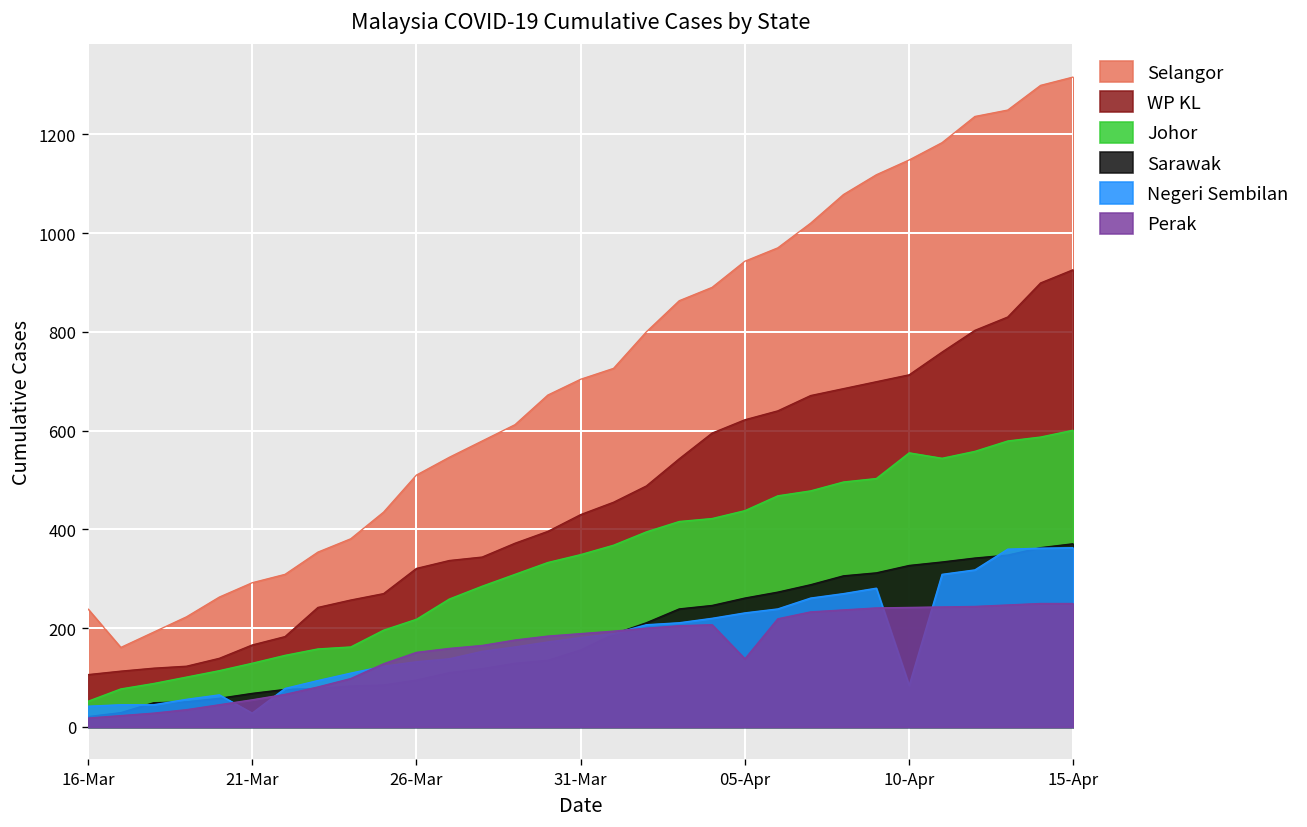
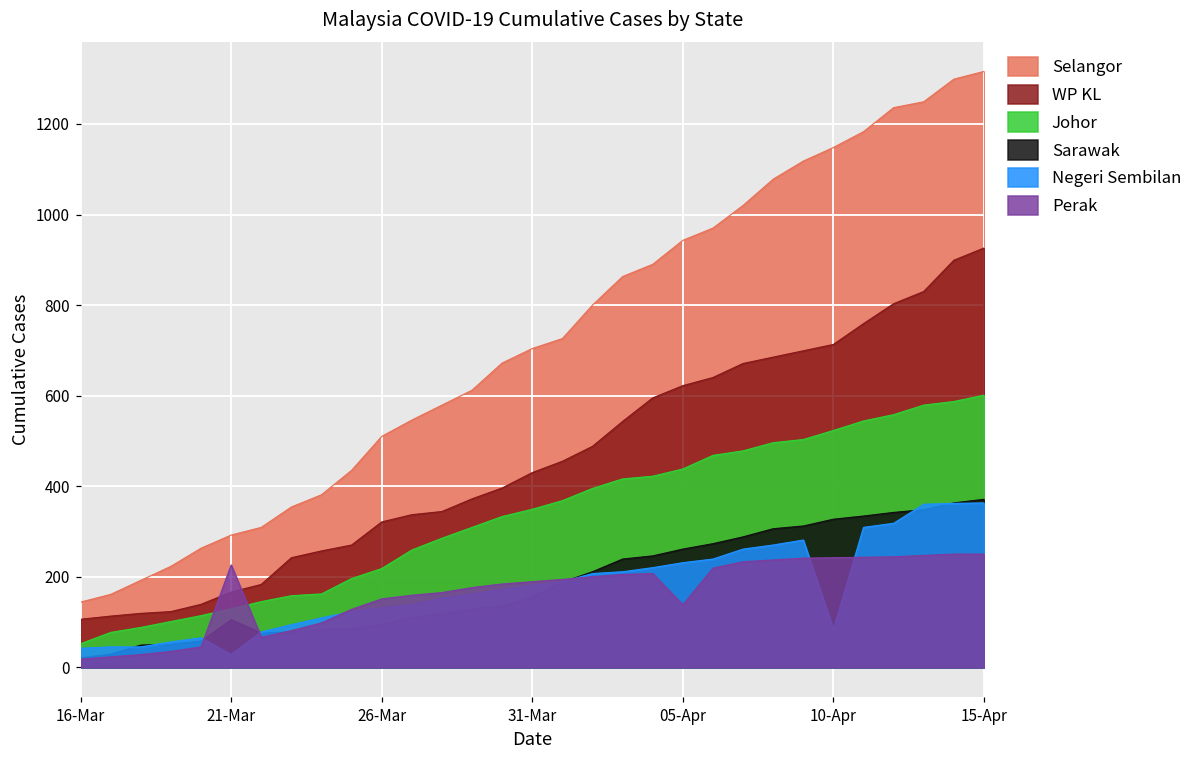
Selangor, 16-Mar: 240 -> 140
Sarawak, 21-Mar: 70 -> 110
Perak, 21-Mar: 60 -> 230
Johor, 10-Apr: 560 -> 520
